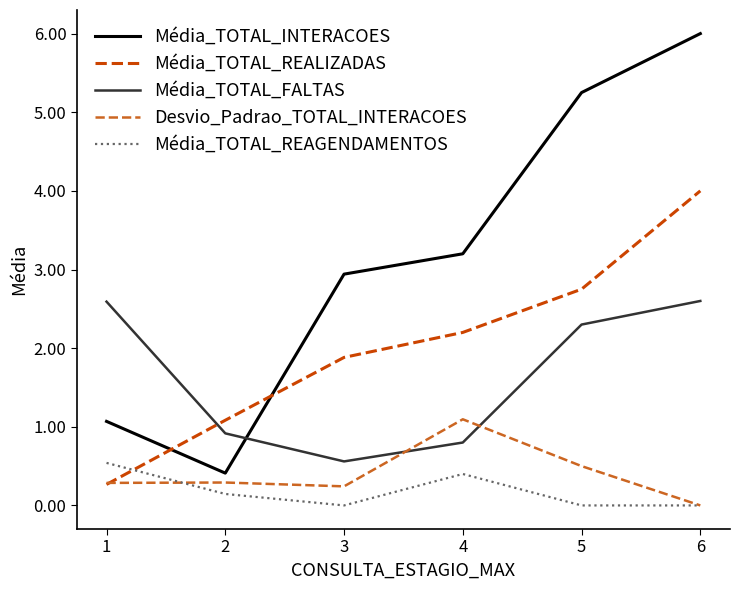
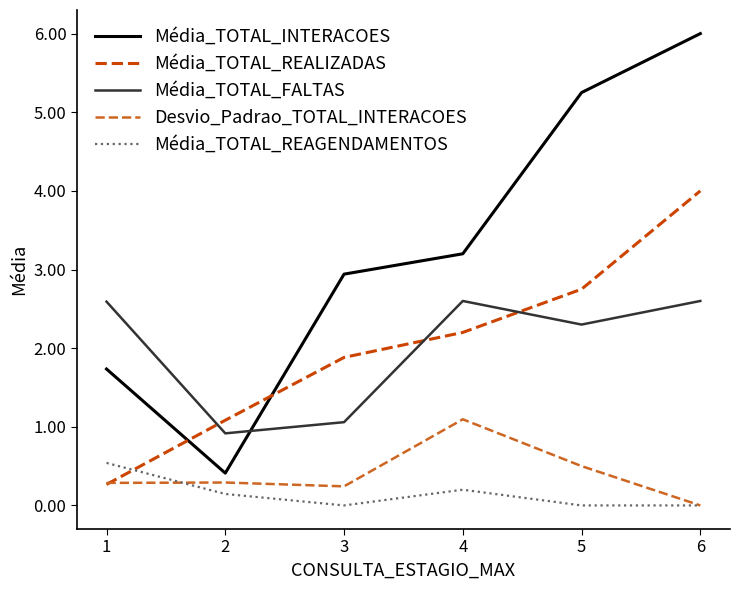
Média_TOTAL_INTERACOES, 1: 1.1 -> 1.7
Média_TOTAL_FALTAS, 3: 0.6 -> 1.1
Média_TOTAL_FALTAS, 4: 0.8 -> 2.6
Média_TOTAL_REAGENDAMENTOS, 4: 0.4 -> 0.2
